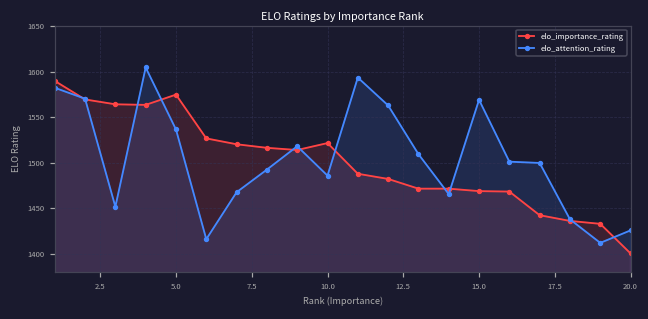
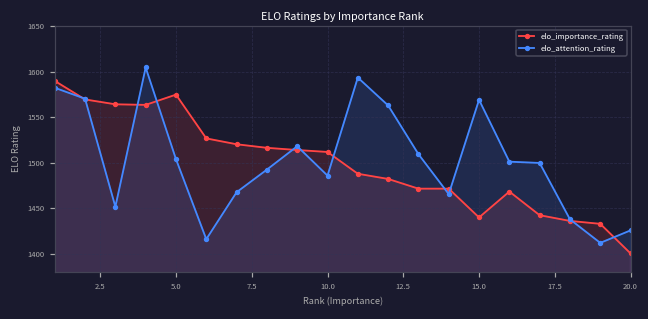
elo_attention_rating, 5.0: 1540 -> 1500
elo_importance_rating, 10.0: 1520 -> 1510
elo_importance_rating, 15.0: 1470 -> 1440
